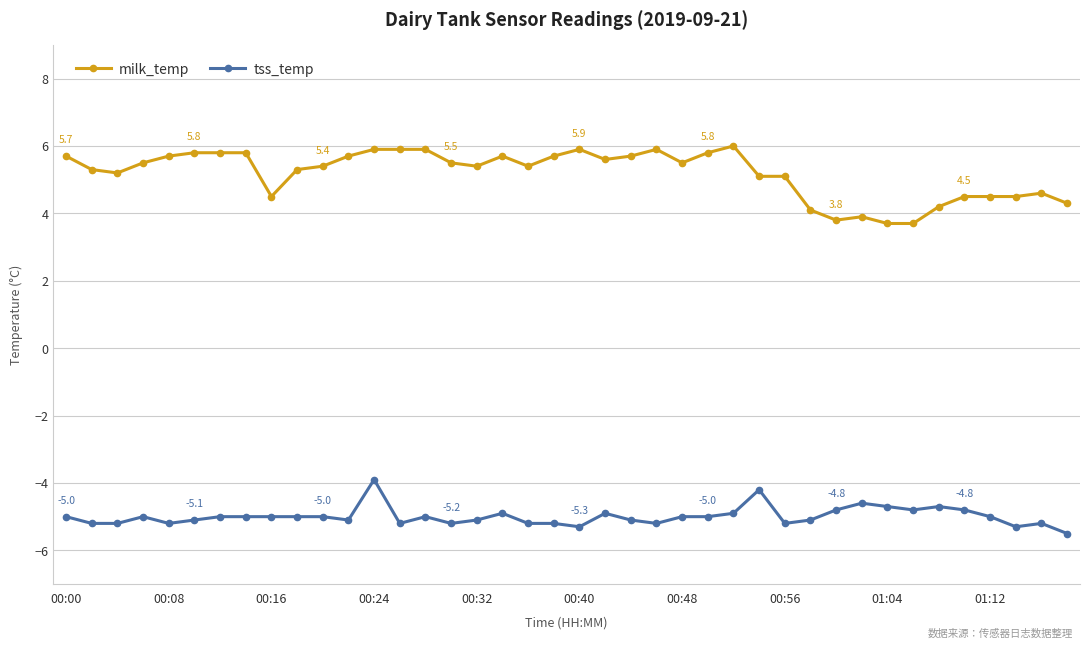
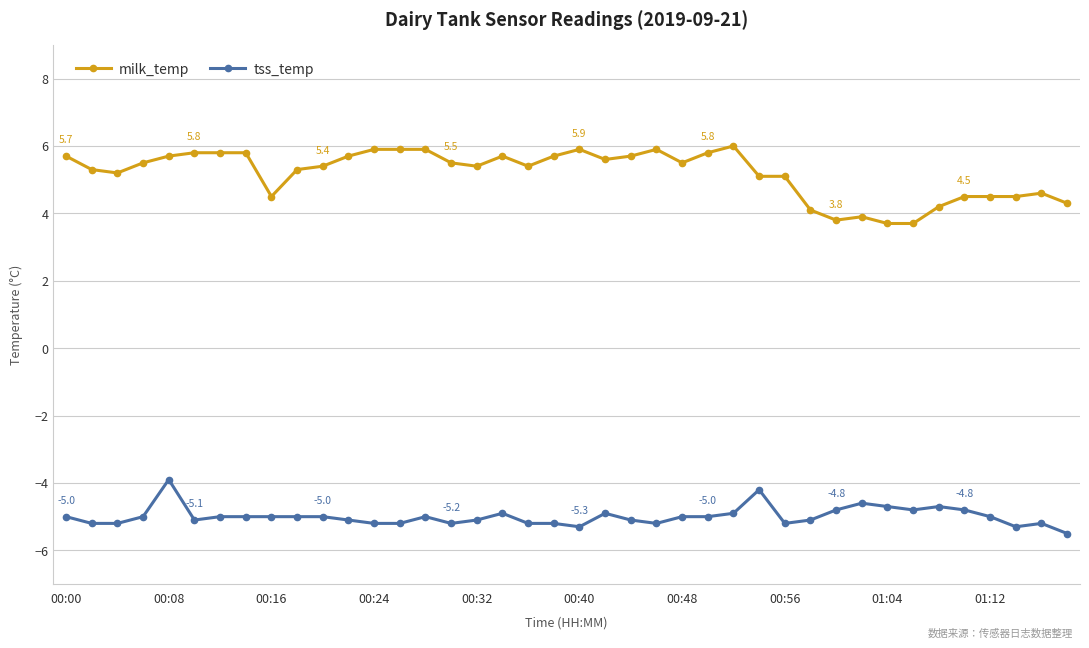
tss_temp, 00:08: -5.2 -> -3.9
tss_temp, 00:24: -3.9 -> -5.2
